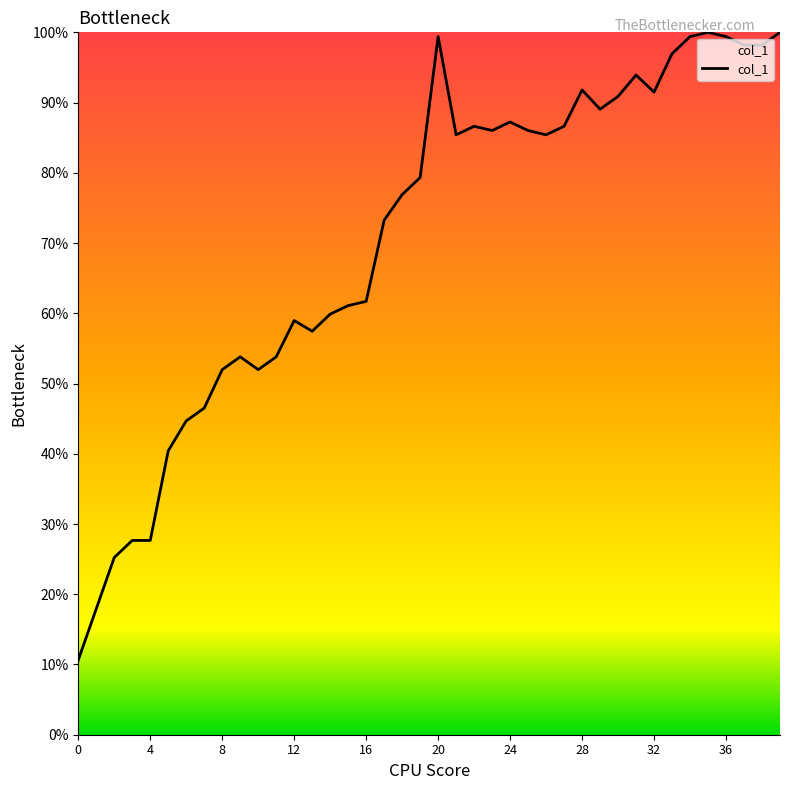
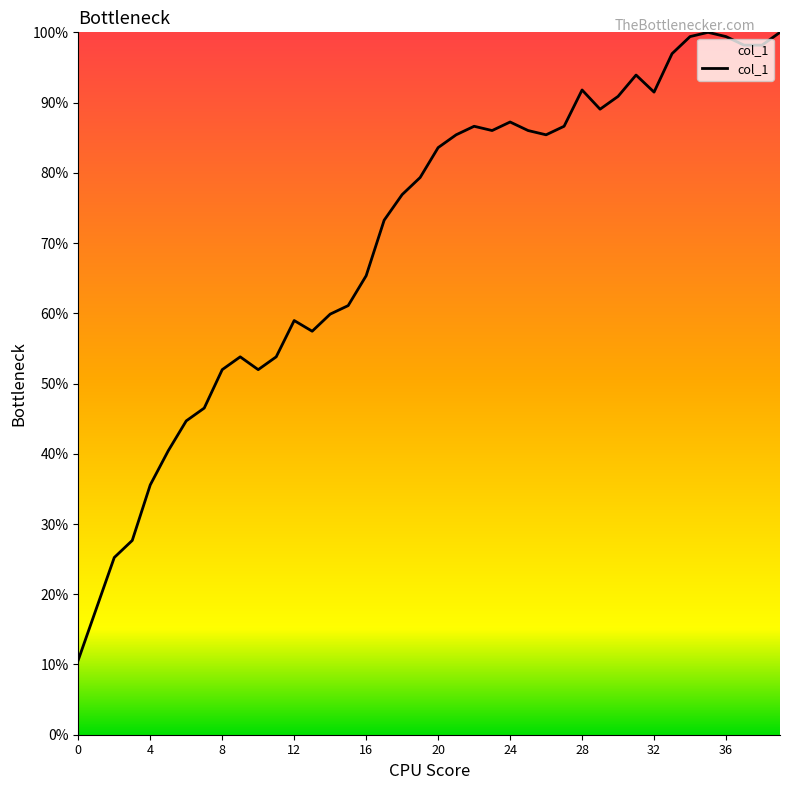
4: 28% -> 36%
16: 62% -> 65%
20: 99% -> 84%
